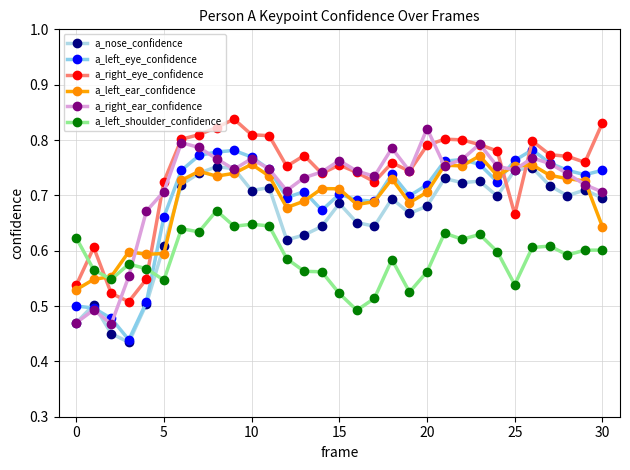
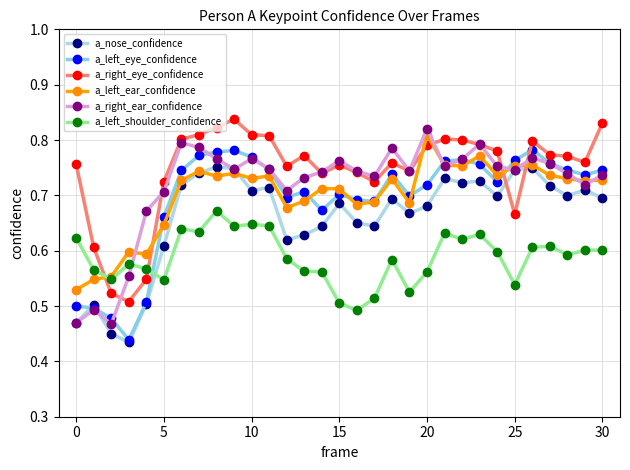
a_right_eye_confidence, 0: 0.54 -> 0.76
a_left_ear_confidence, 5: 0.59 -> 0.65
a_left_ear_confidence, 10: 0.76 -> 0.73
a_left_shoulder_confidence, 15: 0.52 -> 0.51
a_left_ear_confidence, 20: 0.71 -> 0.81
a_left_ear_confidence, 30: 0.64 -> 0.73
a_right_ear_confidence, 30: 0.71 -> 0.74
